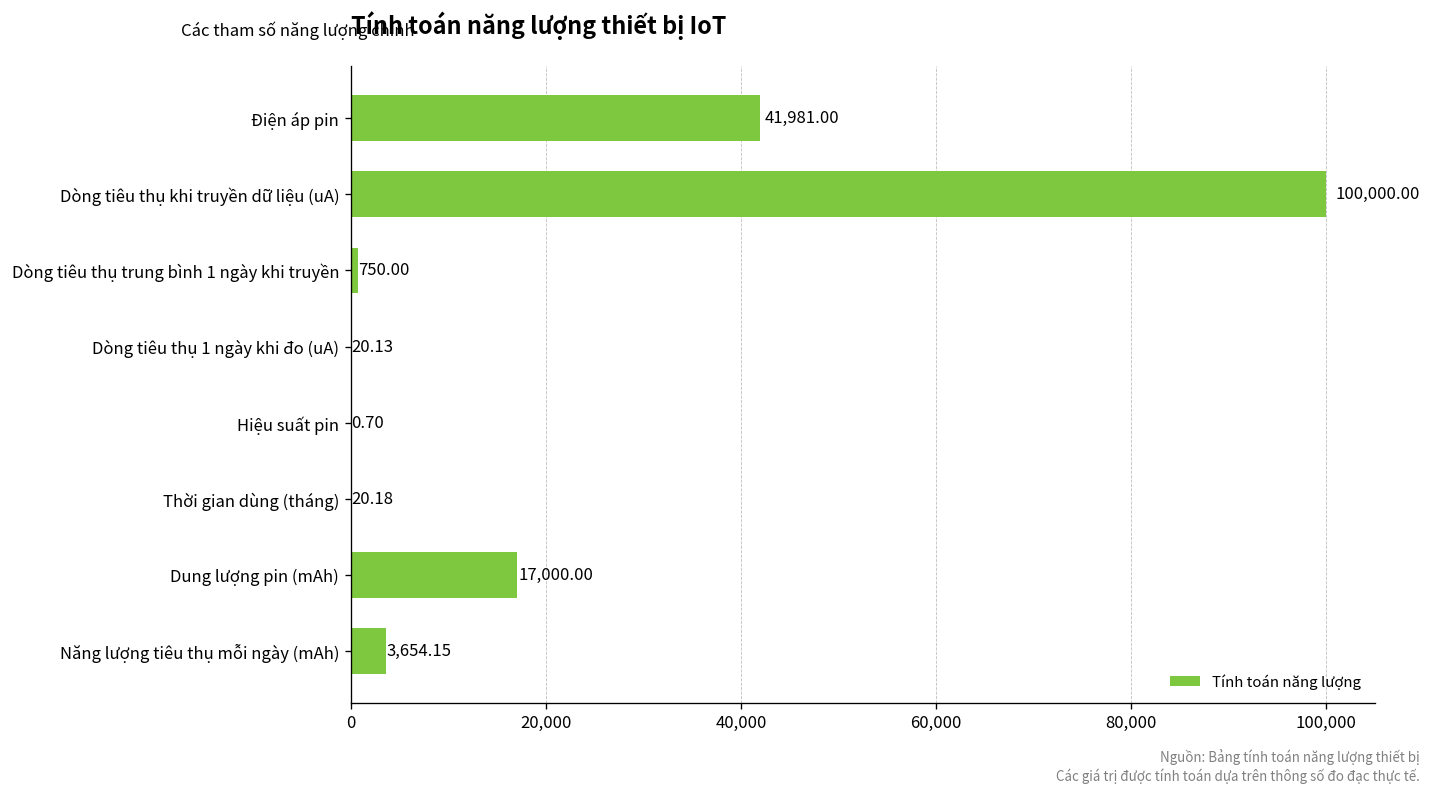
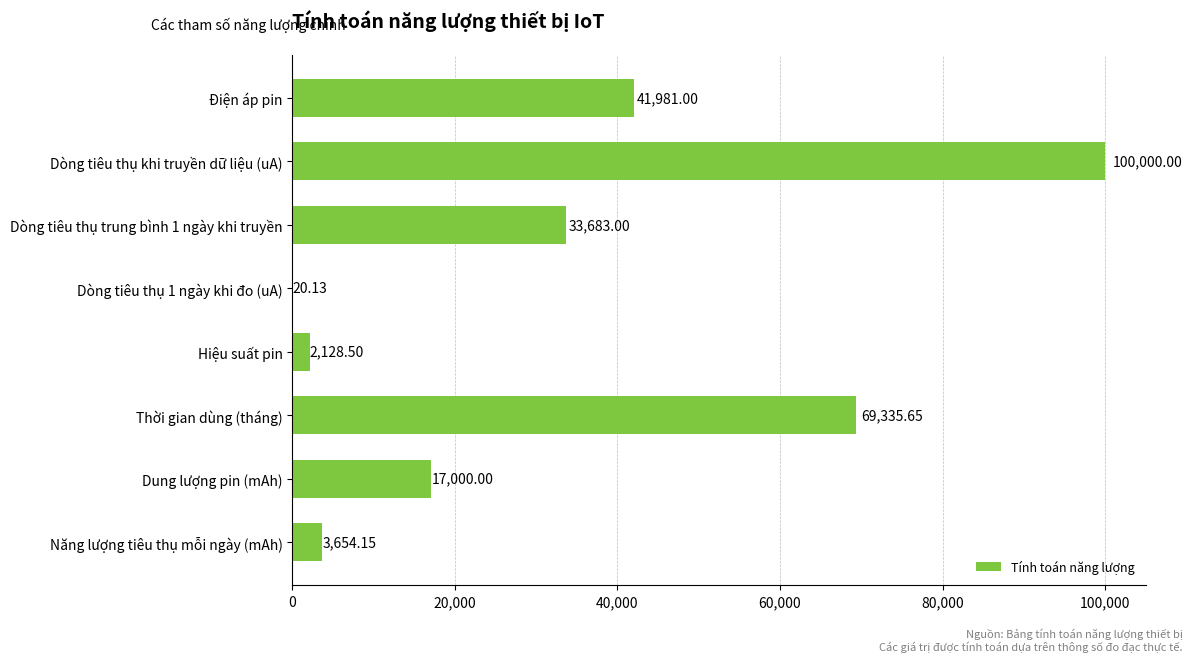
Dòng tiêu thụ trung bình 1 ngày khi truyền: 750.00 -> 33,683.00
Hiệu suất pin: 0.70 -> 2,128.50
Thời gian dùng (tháng): 20.18 -> 69,335.65
